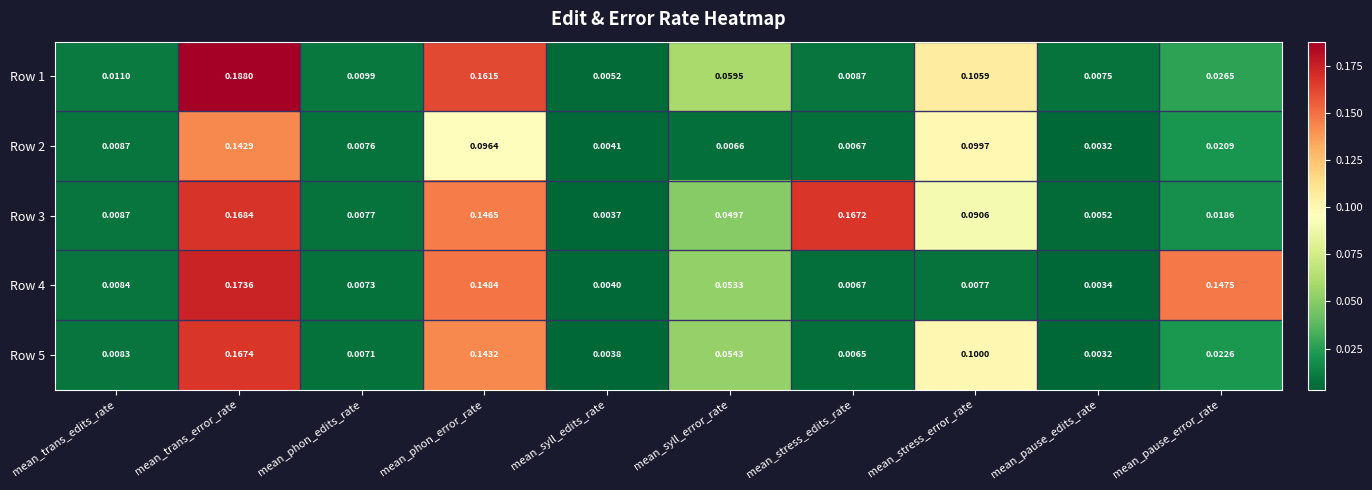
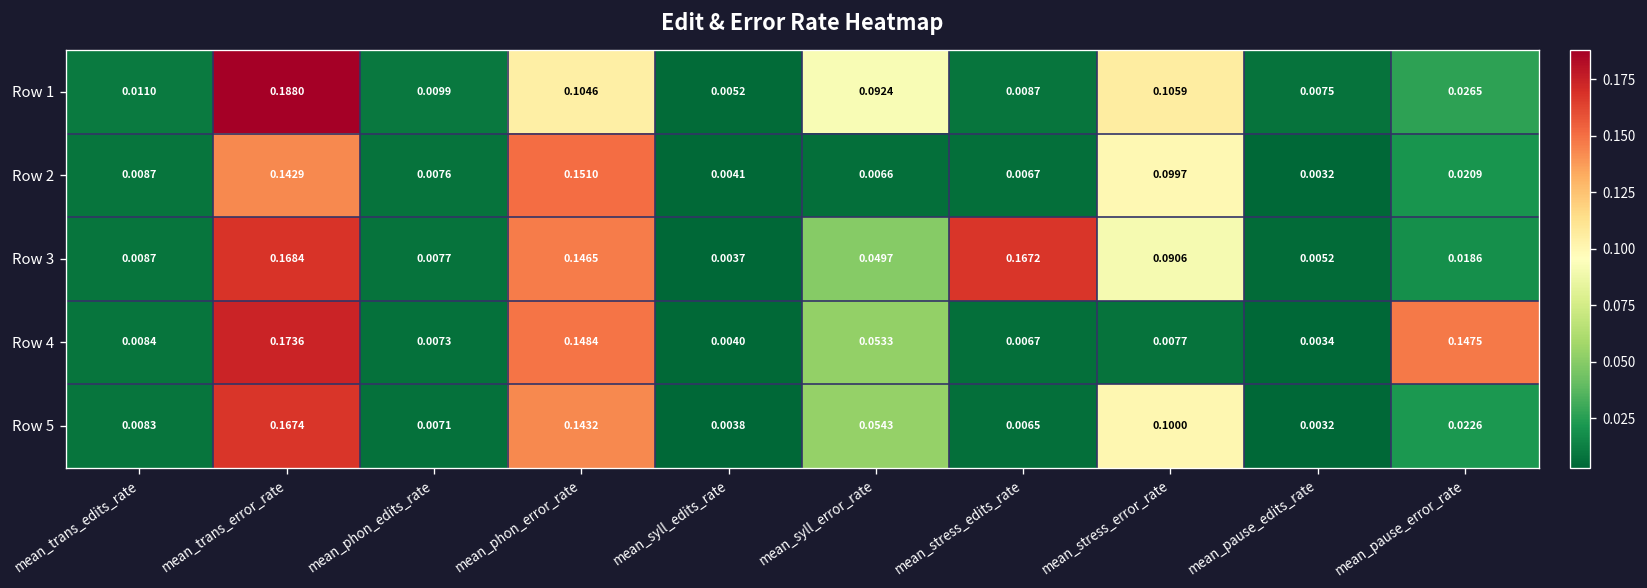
Row 1, mean_phon_error_rate: 0.1615 -> 0.1046
Row 1, mean_syll_error_rate: 0.0595 -> 0.0924
Row 2, mean_phon_error_rate: 0.0964 -> 0.1510
